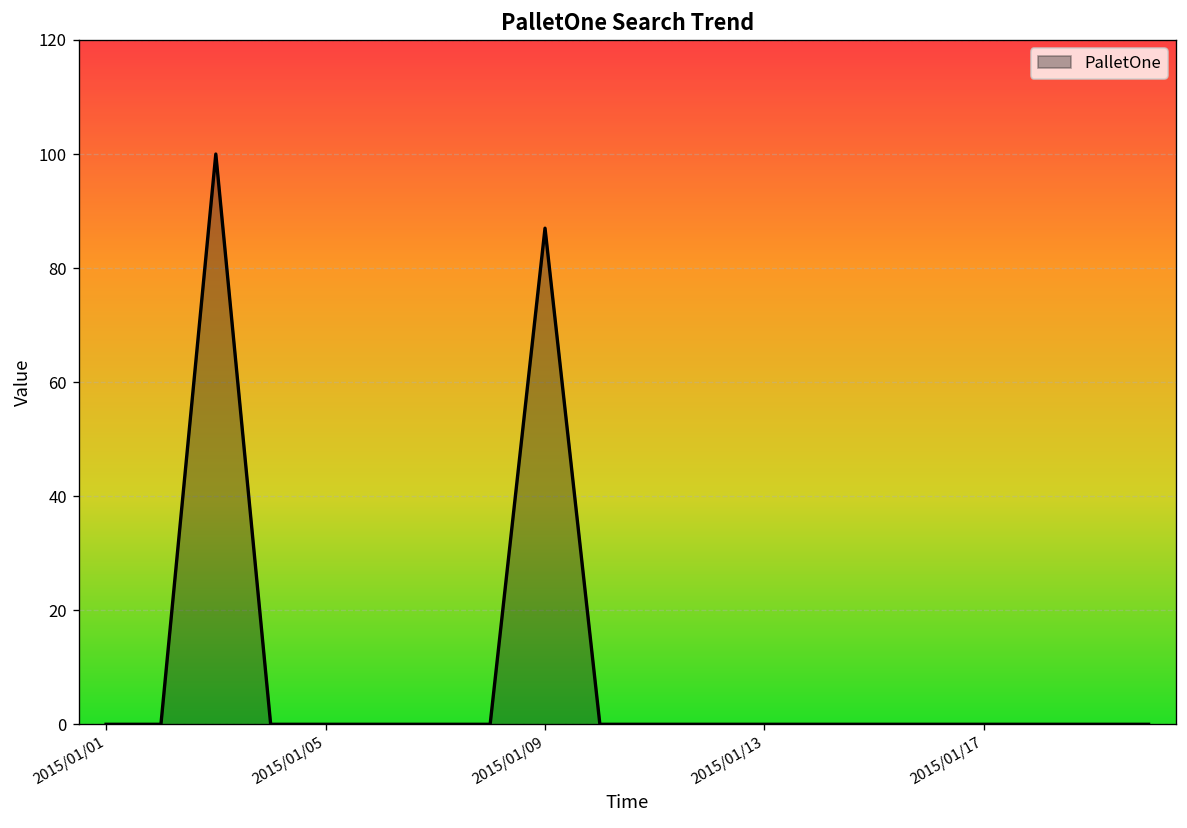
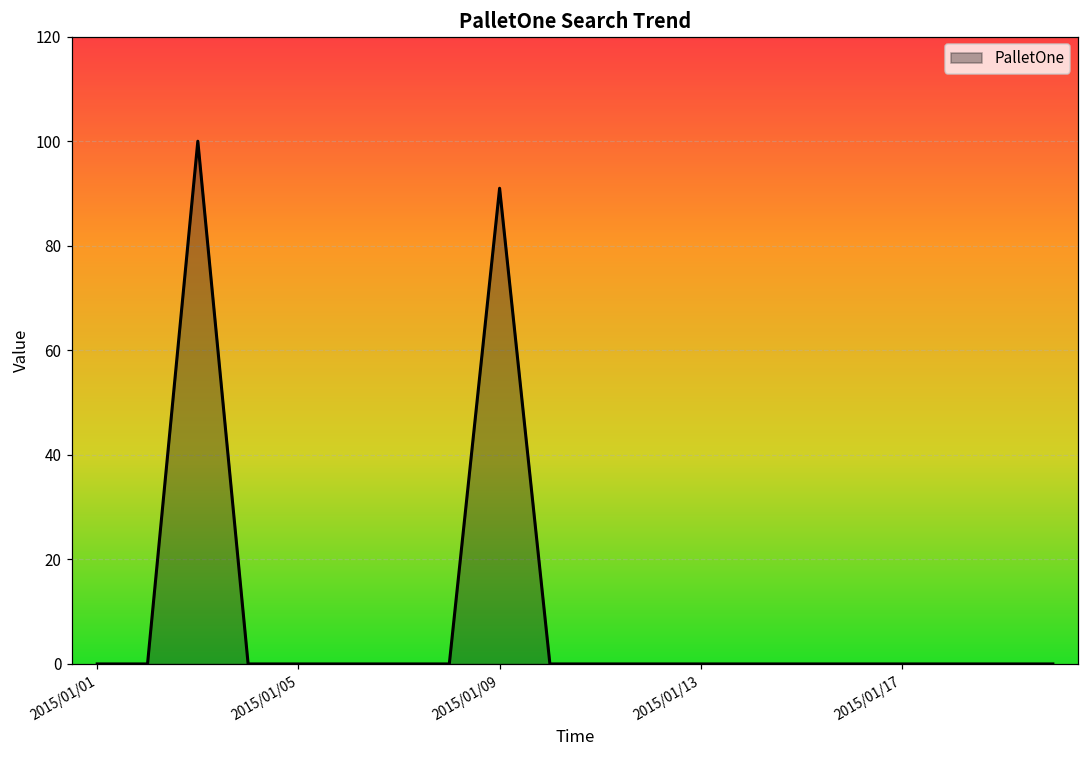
2015/01/09: 87 -> 91
